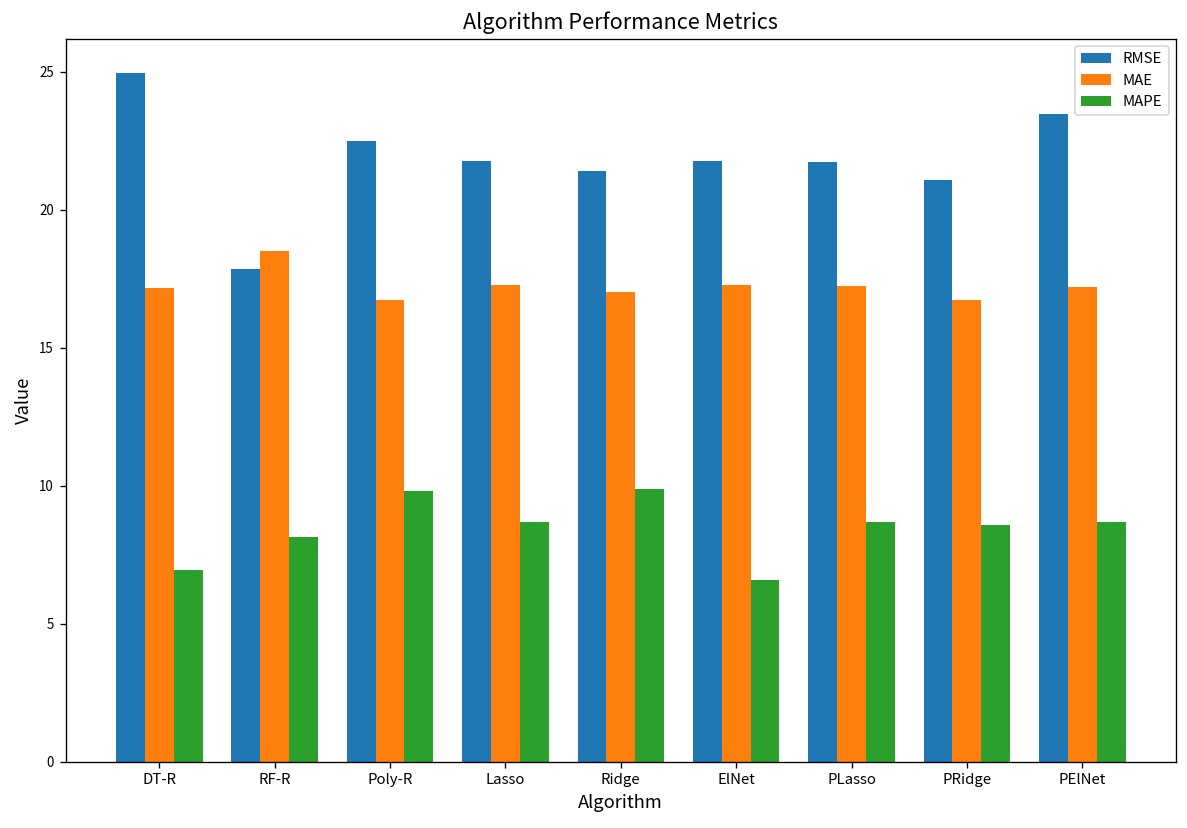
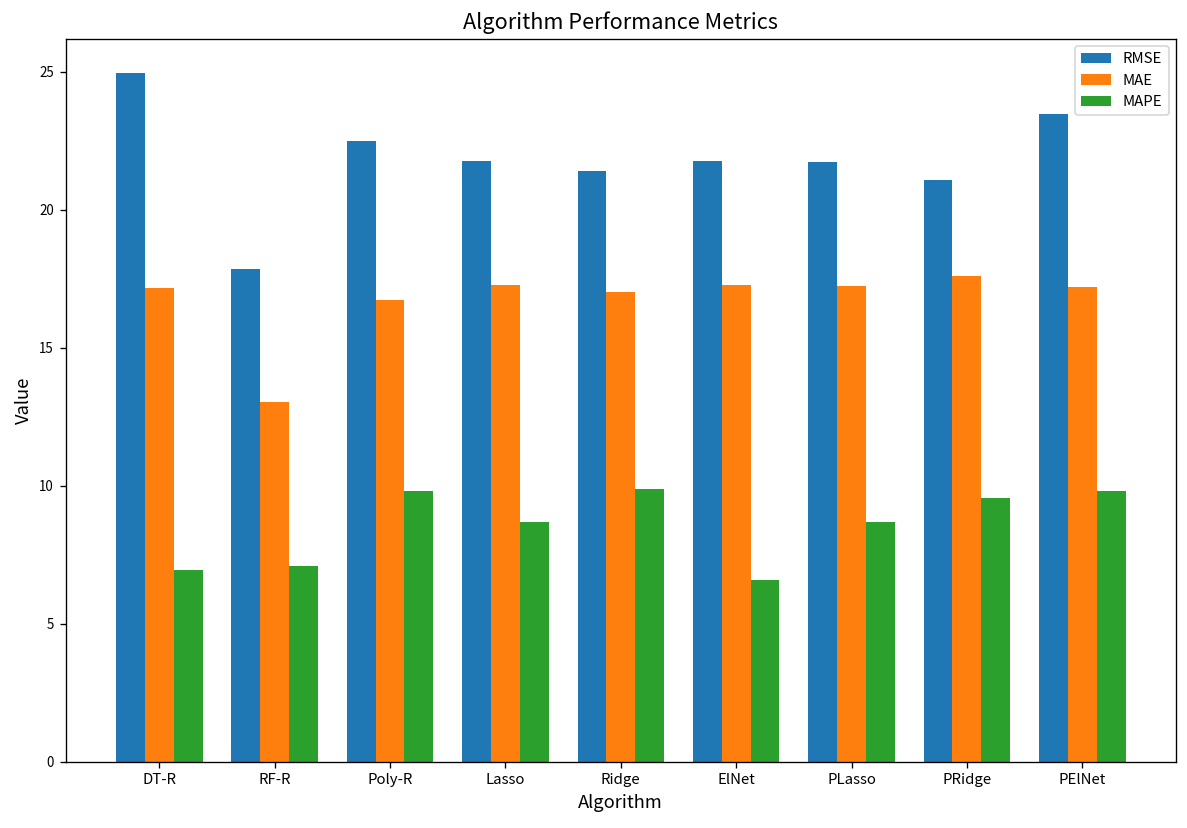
MAE, RF-R: 18.5 -> 13.0
MAPE, RF-R: 8.1 -> 7.1
MAE, PRidge: 16.7 -> 17.6
MAPE, PRidge: 8.6 -> 9.5
MAPE, PElNet: 8.7 -> 9.8
